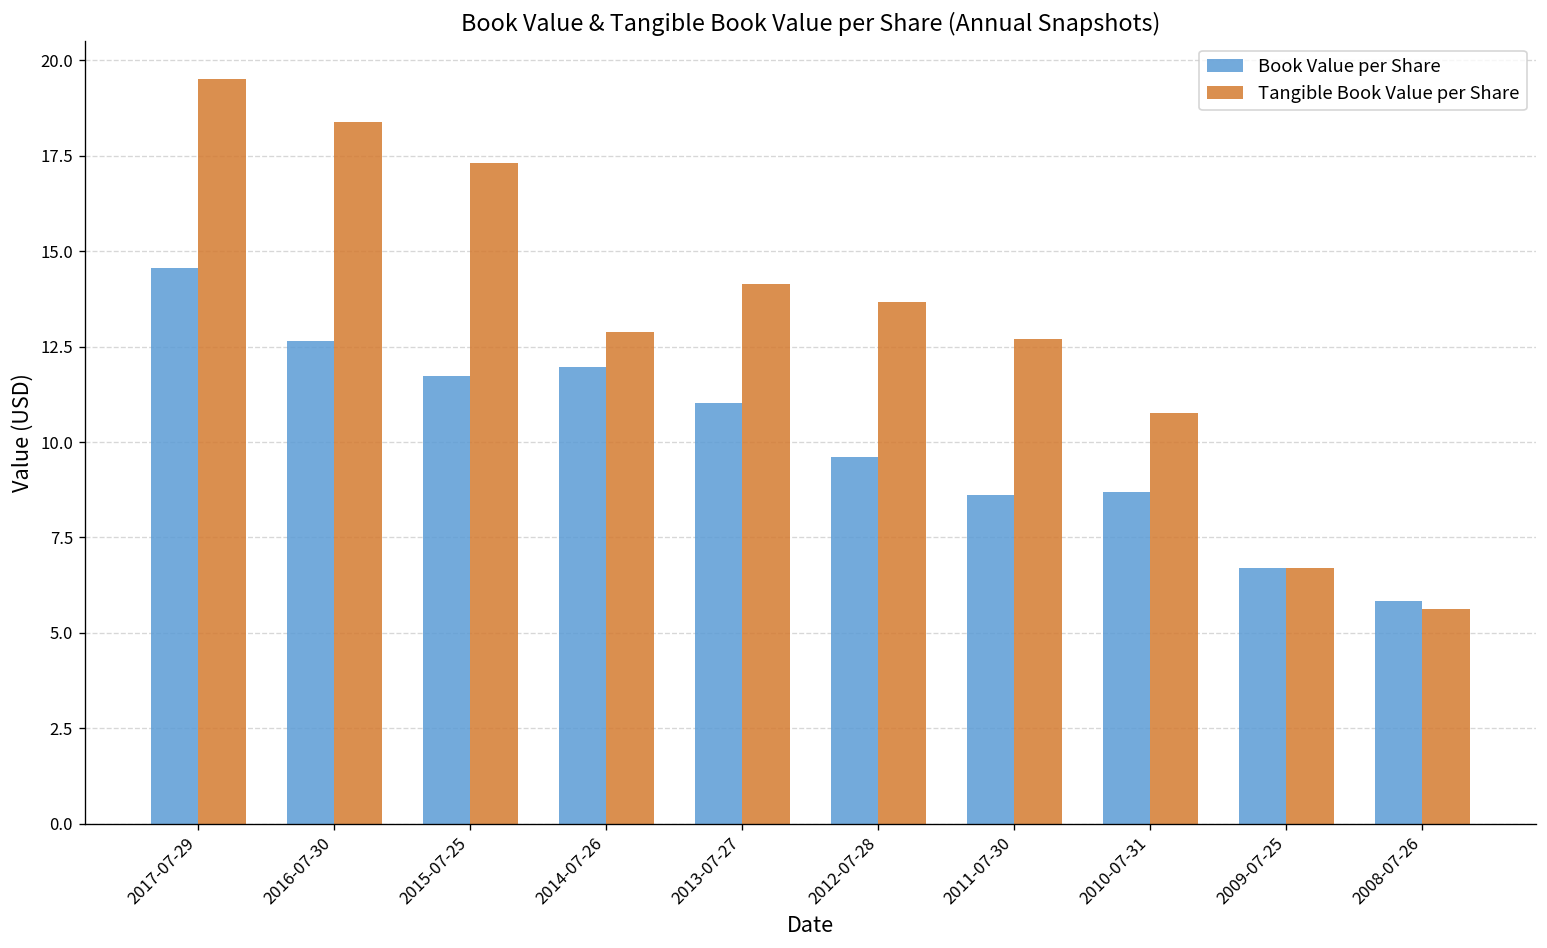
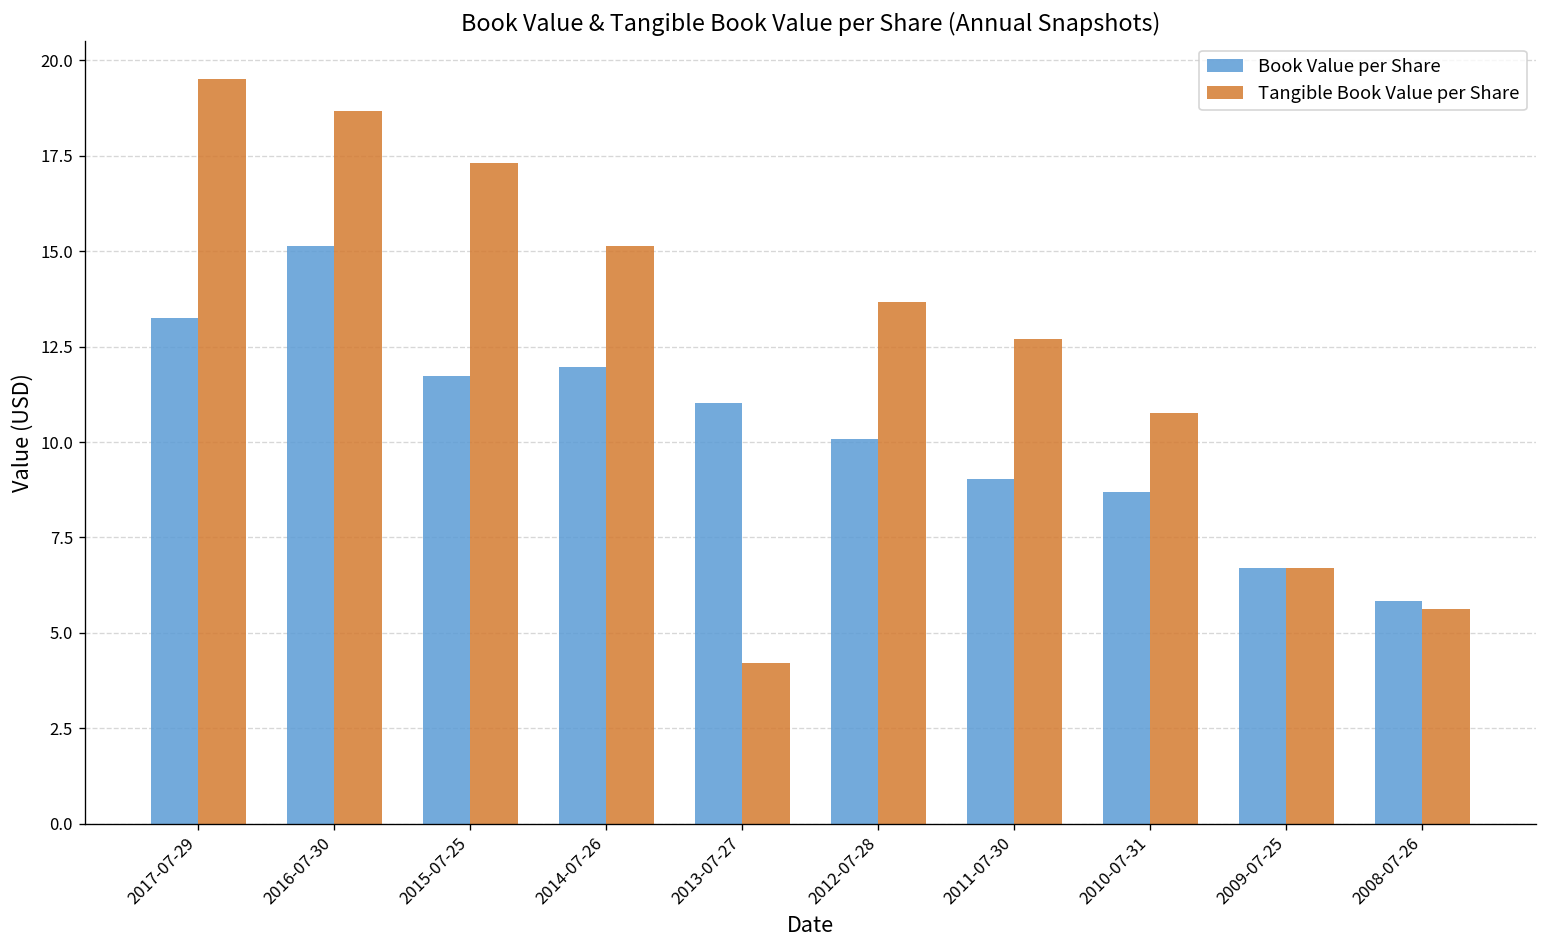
Book Value per Share, 2017-07-29: 14.6 -> 13.2
Book Value per Share, 2016-07-30: 12.6 -> 15.1
Tangible Book Value per Share, 2016-07-30: 18.4 -> 18.7
Tangible Book Value per Share, 2014-07-26: 12.9 -> 15.1
Tangible Book Value per Share, 2013-07-27: 14.1 -> 4.2
Book Value per Share, 2012-07-28: 9.6 -> 10.1
Book Value per Share, 2011-07-30: 8.6 -> 9.0
